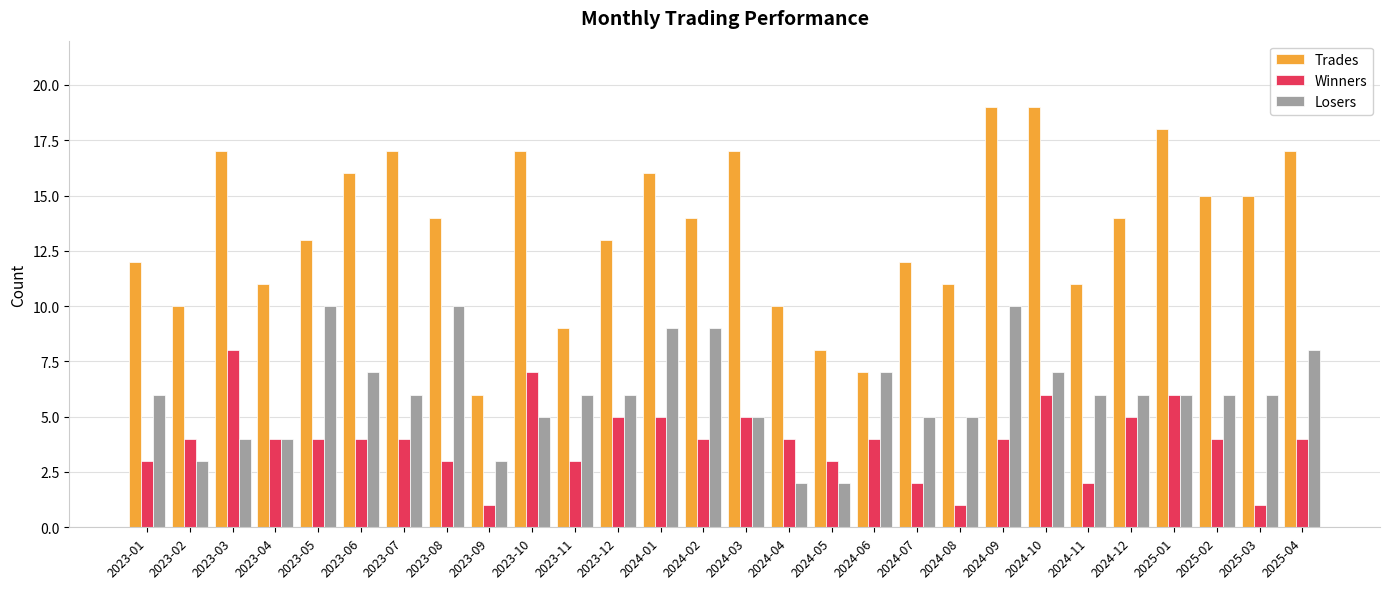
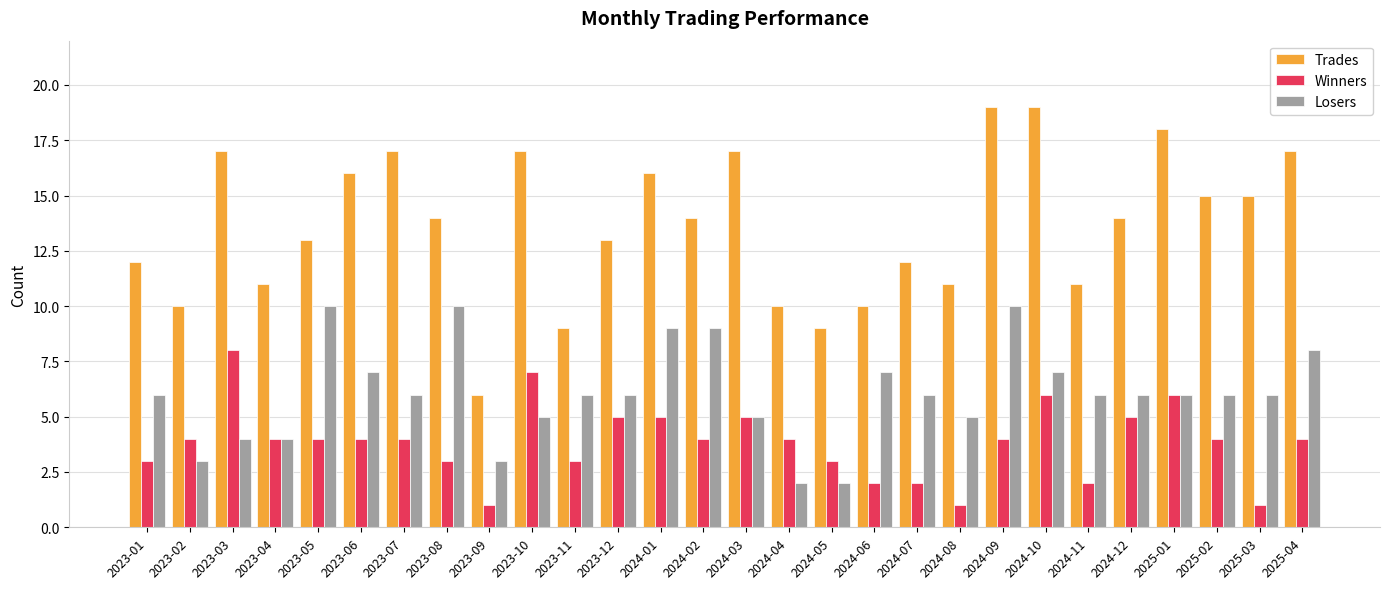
Trades, 2024-05: 8 -> 9
Trades, 2024-06: 7 -> 10
Winners, 2024-06: 4 -> 2
Losers, 2024-07: 5 -> 6
